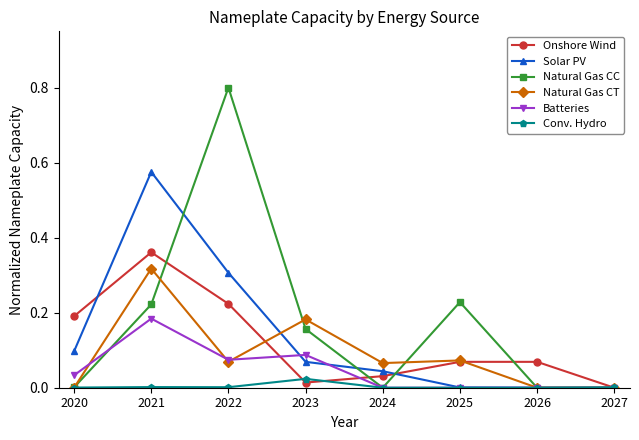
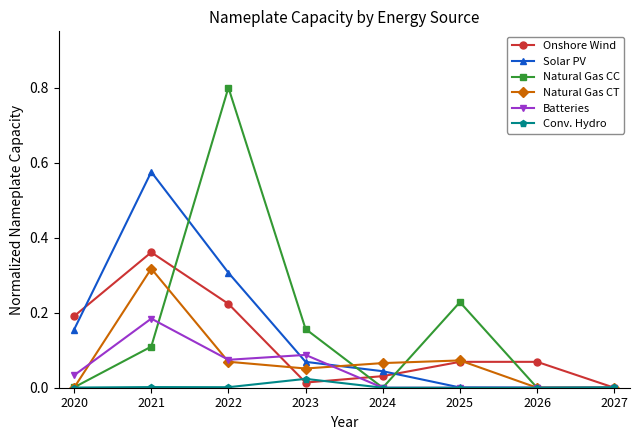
Solar PV, 2020: 0.10 -> 0.15
Natural Gas CC, 2021: 0.22 -> 0.11
Natural Gas CT, 2023: 0.18 -> 0.05
